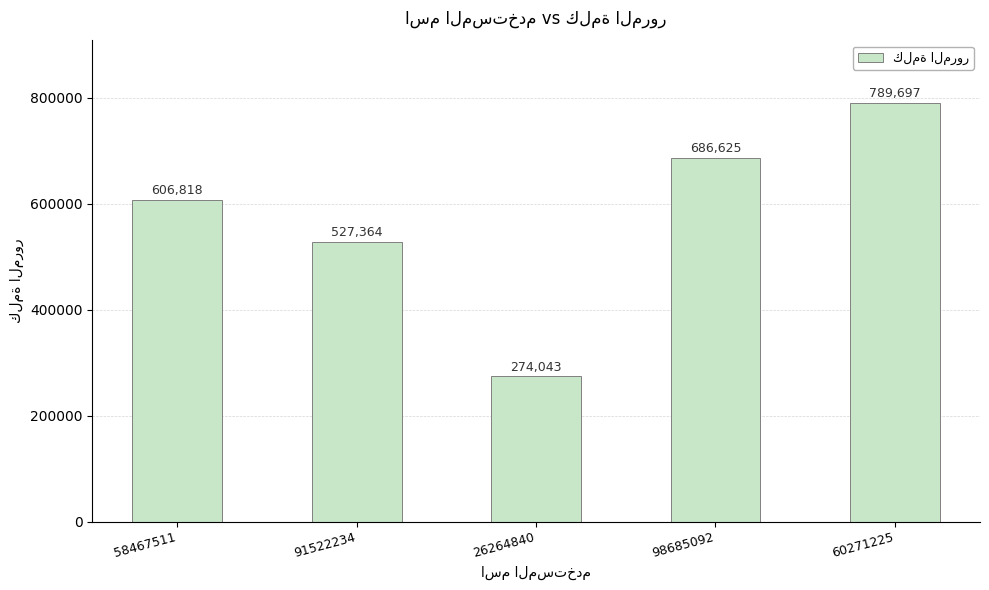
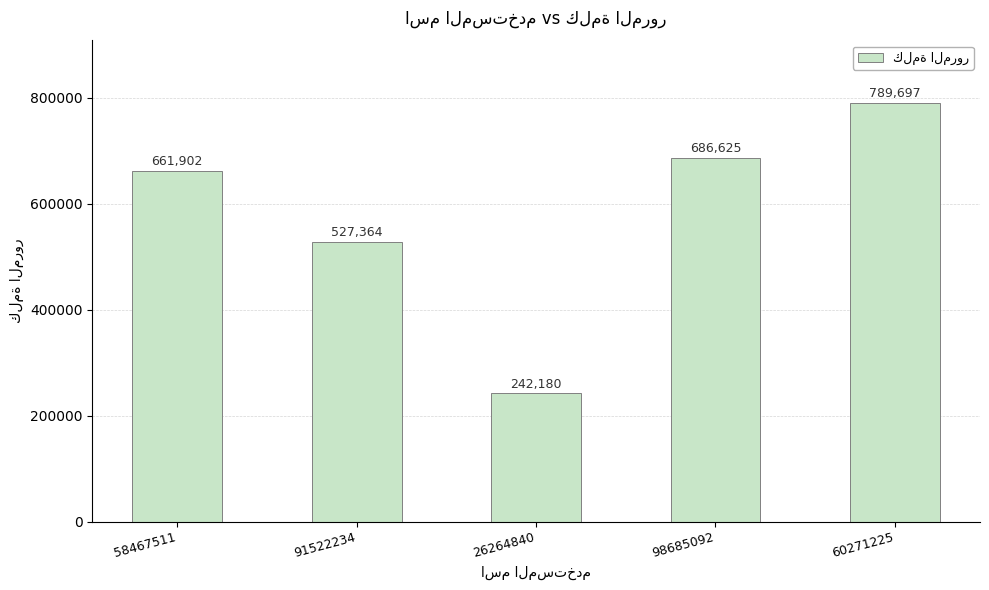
58467511: 606,818 -> 661,902
26264840: 274,043 -> 242,180
